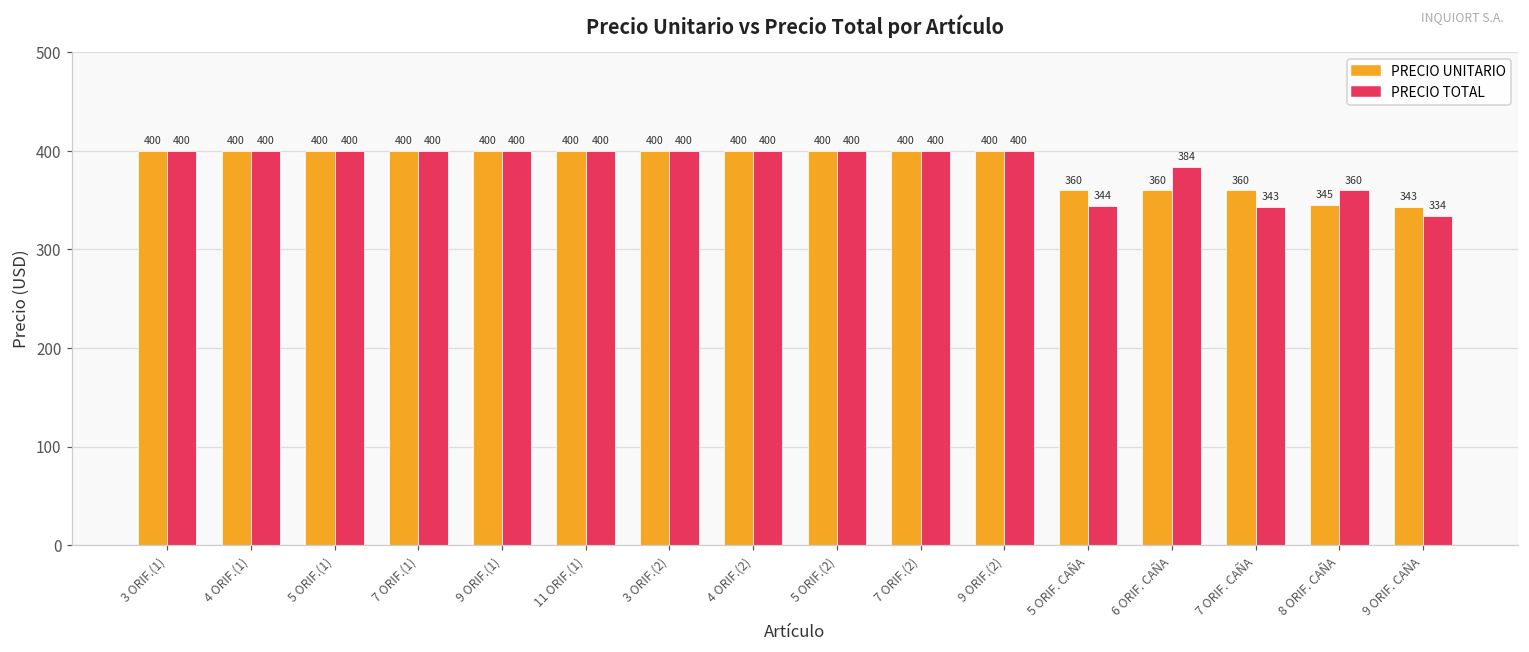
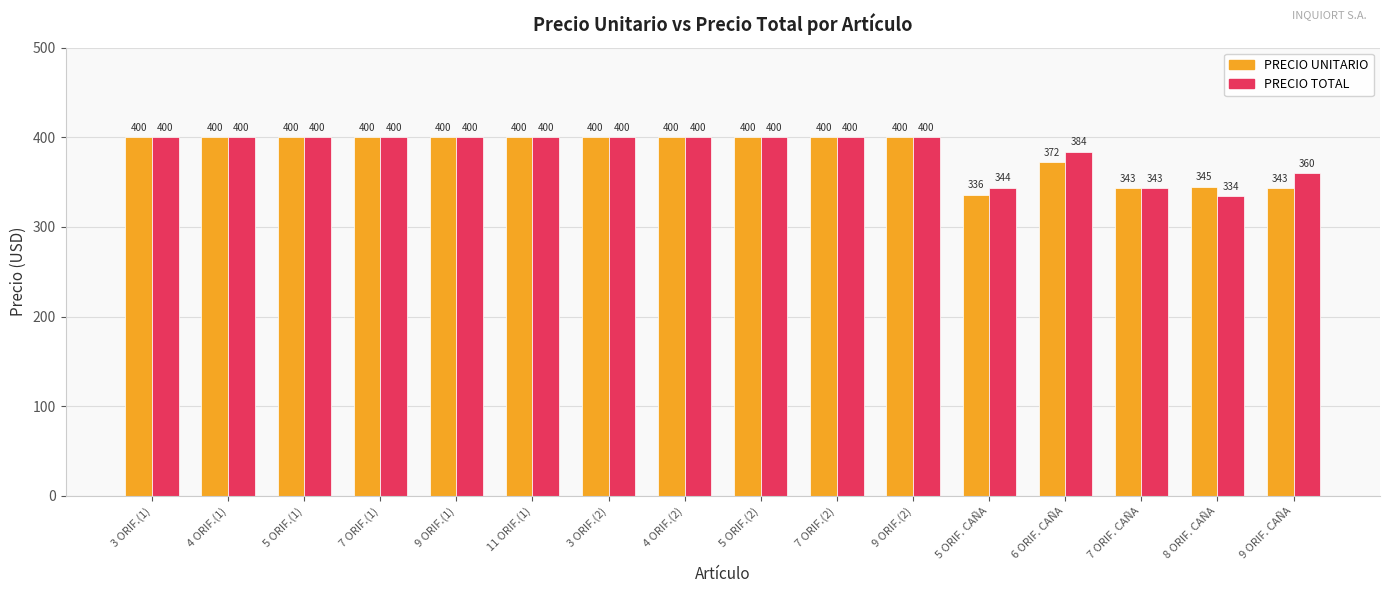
PRECIO UNITARIO, 5 ORIF. CAÑA: 360 -> 336
PRECIO UNITARIO, 6 ORIF. CAÑA: 360 -> 372
PRECIO UNITARIO, 7 ORIF. CAÑA: 360 -> 343
PRECIO TOTAL, 8 ORIF. CAÑA: 360 -> 334
PRECIO TOTAL, 9 ORIF. CAÑA: 334 -> 360
